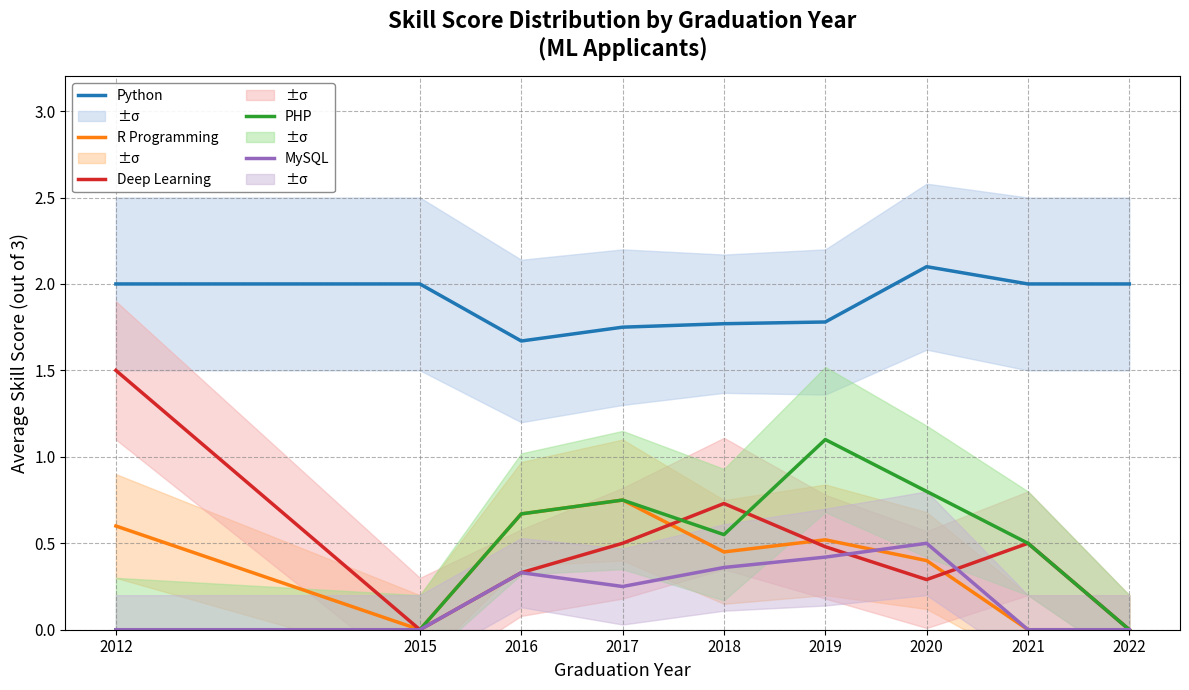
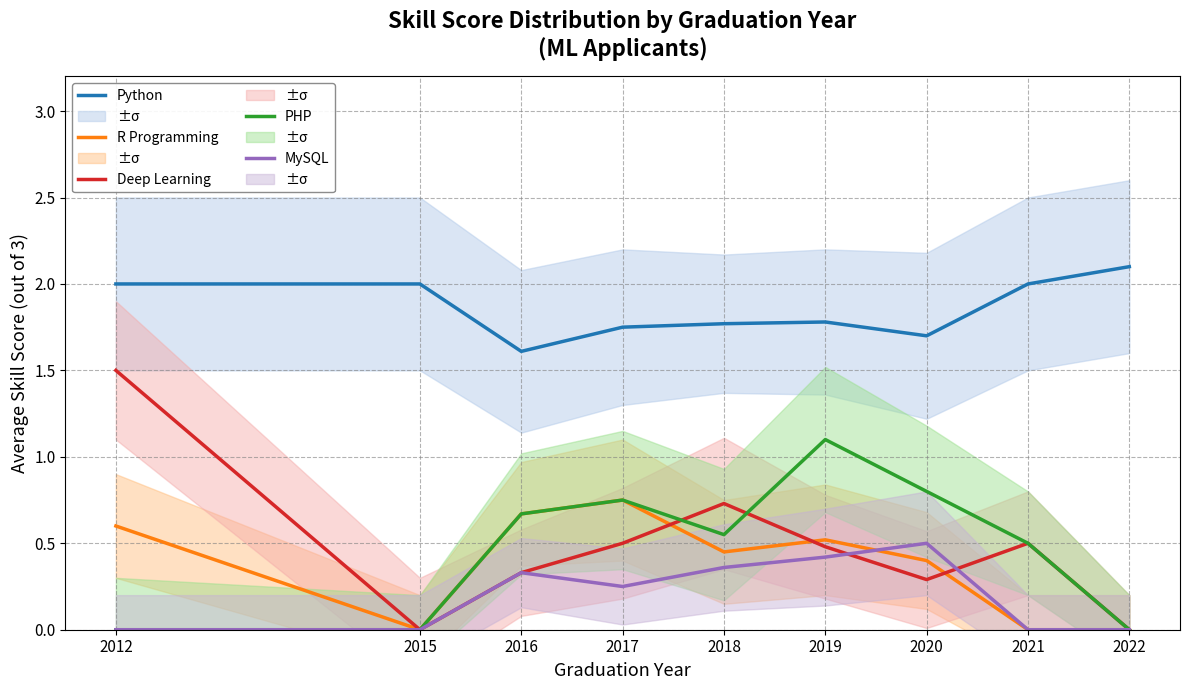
Python, 2016: 1.67 -> 1.61
Python, 2020: 2.1 -> 1.7
Python, 2022: 2.0 -> 2.1
